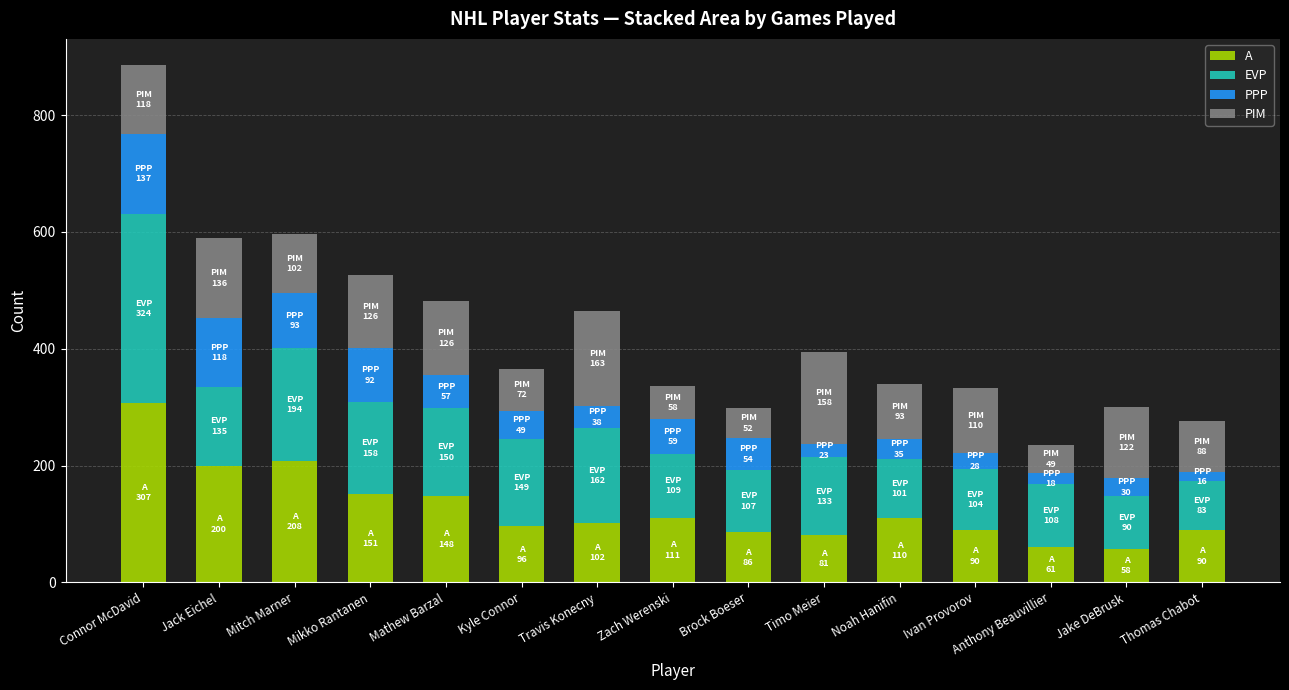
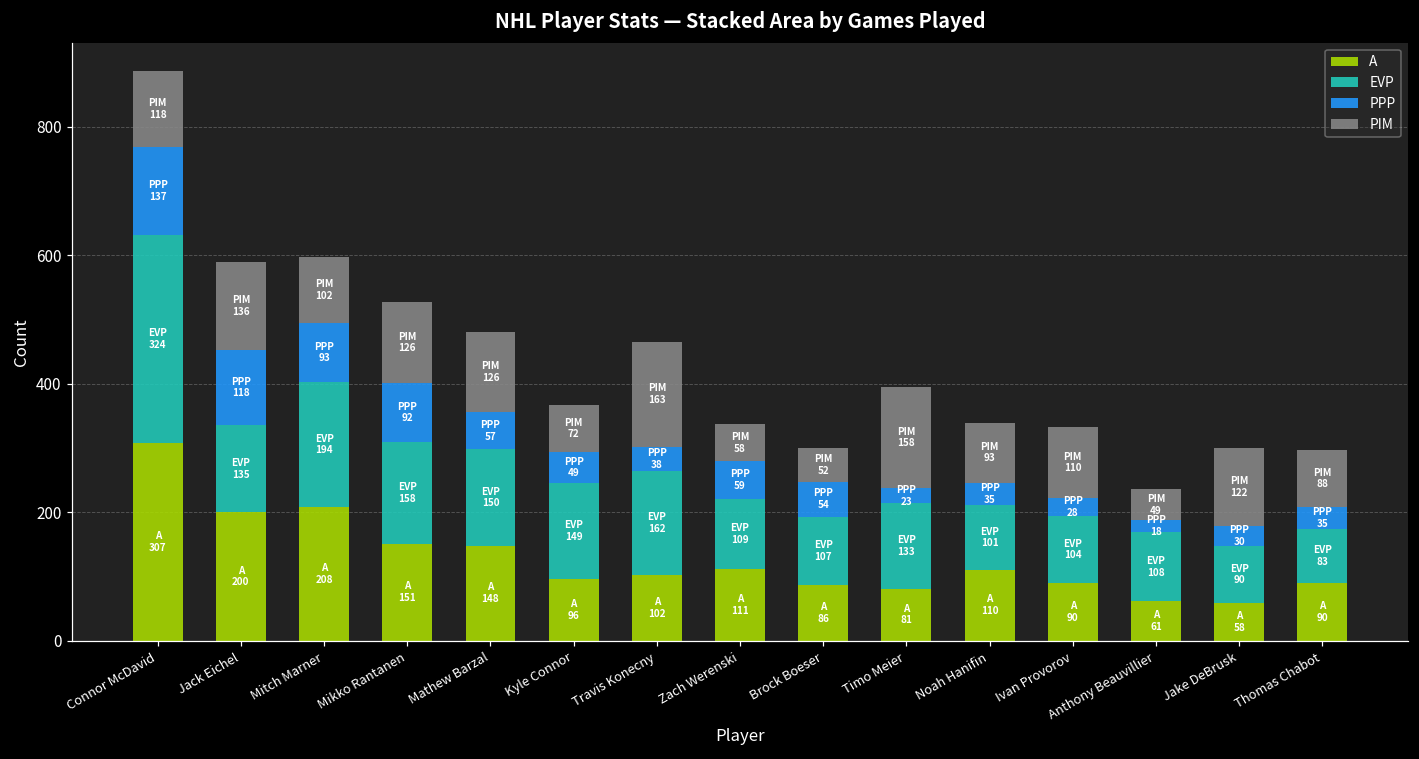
PPP, Thomas Chabot: 16 -> 35
